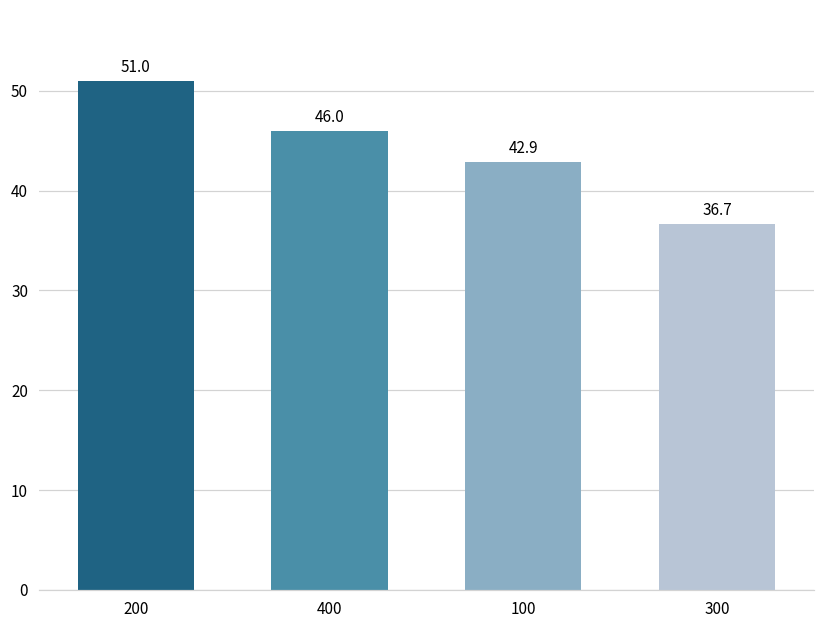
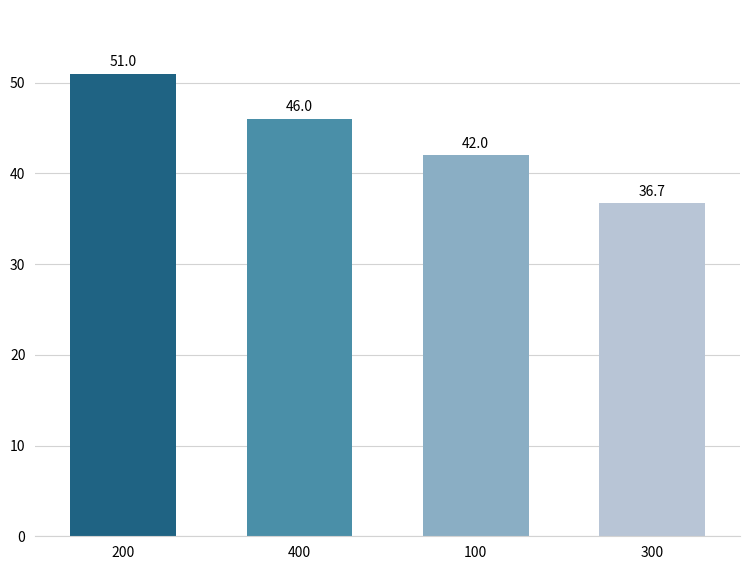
100: 42.9 -> 42.0
